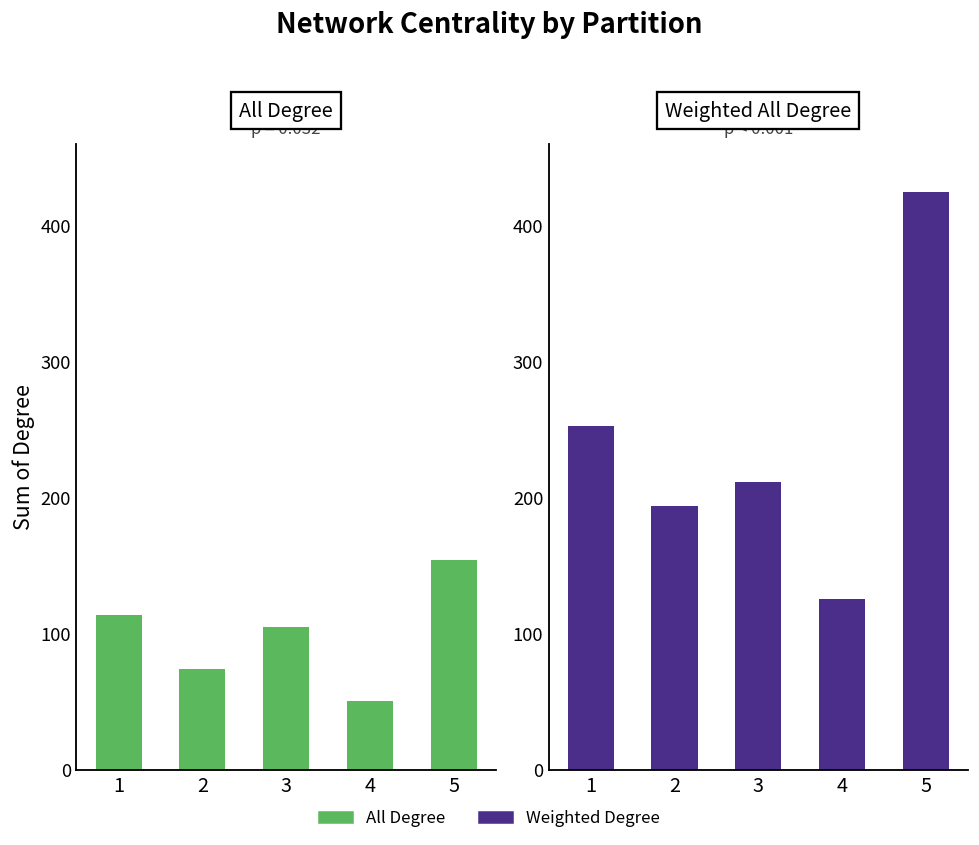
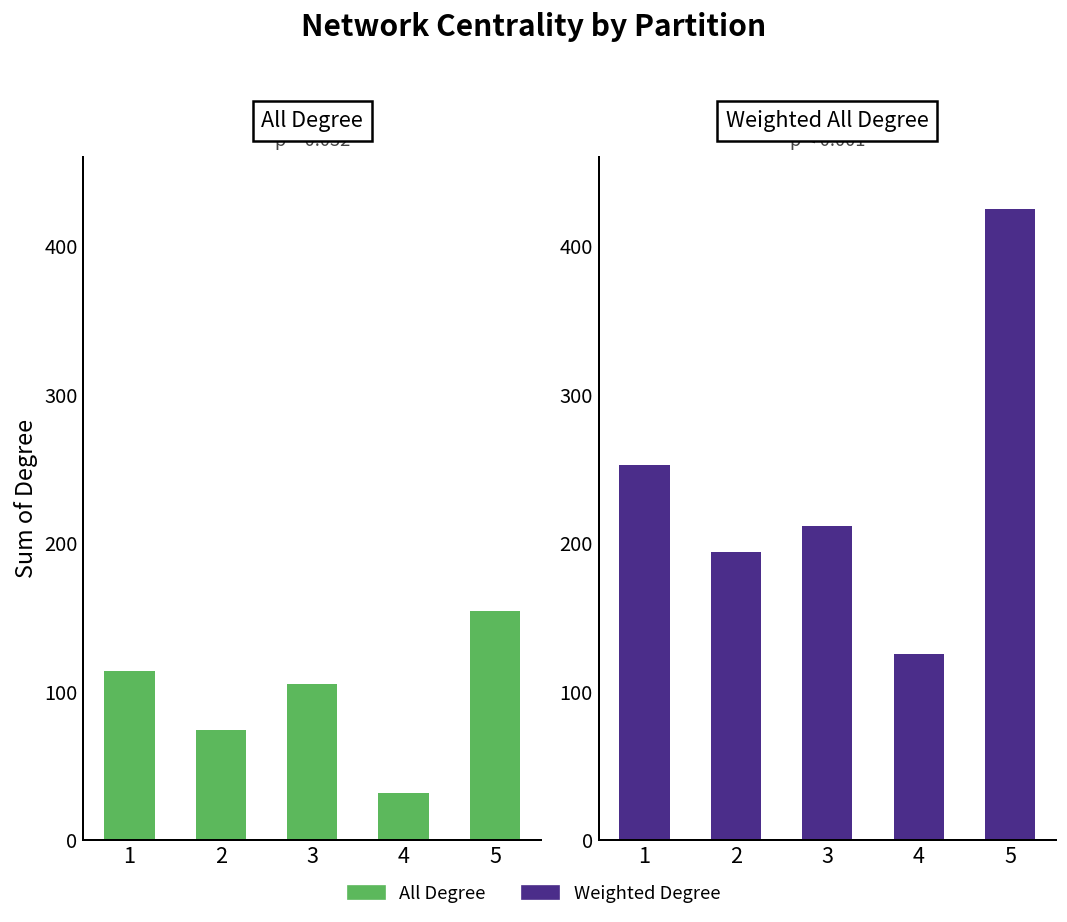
All Degree, 4: 51 -> 32
